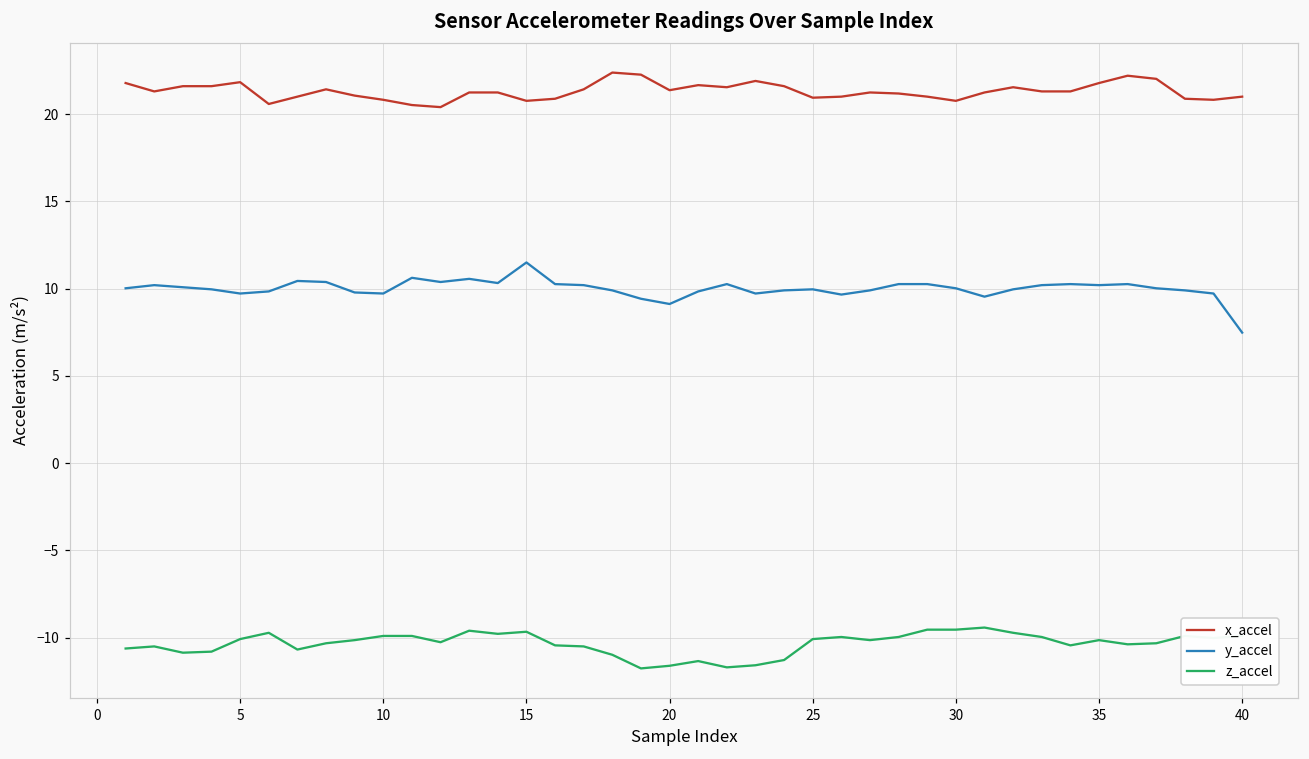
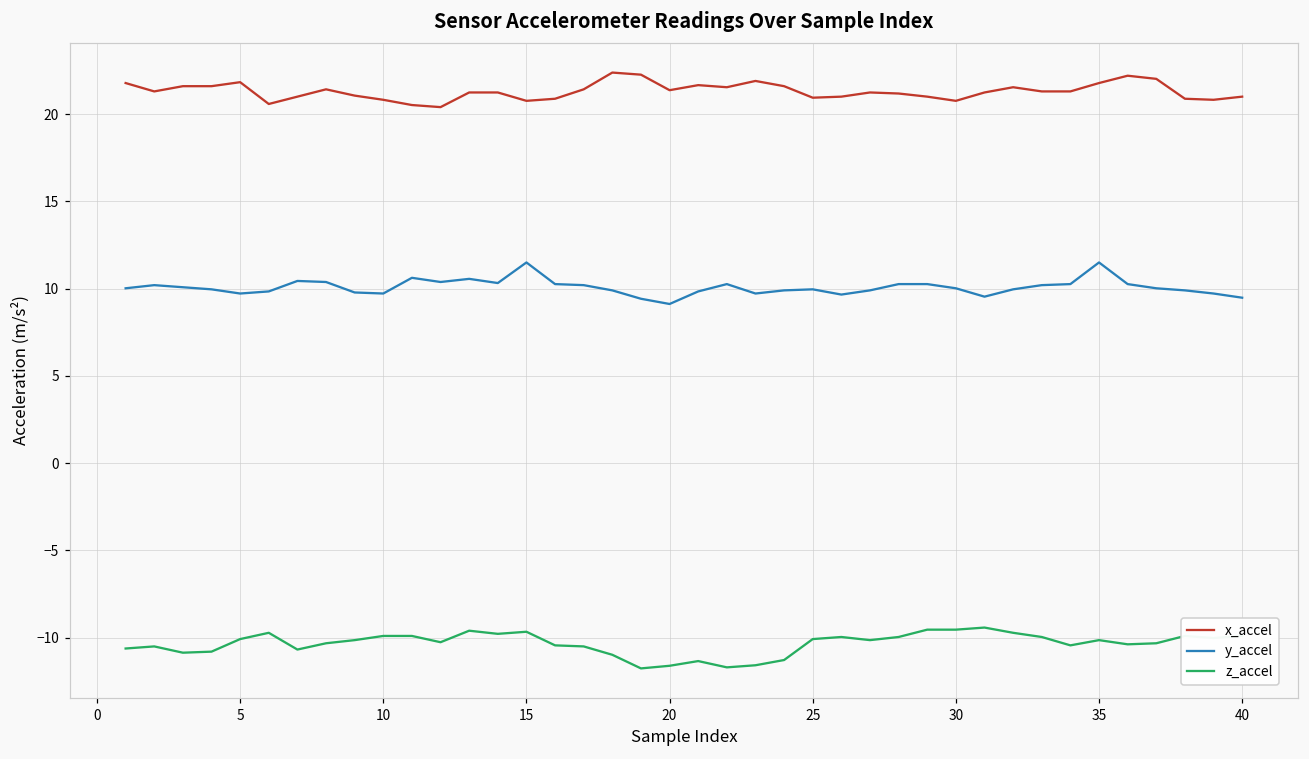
y_accel, 35: 10.2 -> 11.5
y_accel, 40: 7.5 -> 9.5
